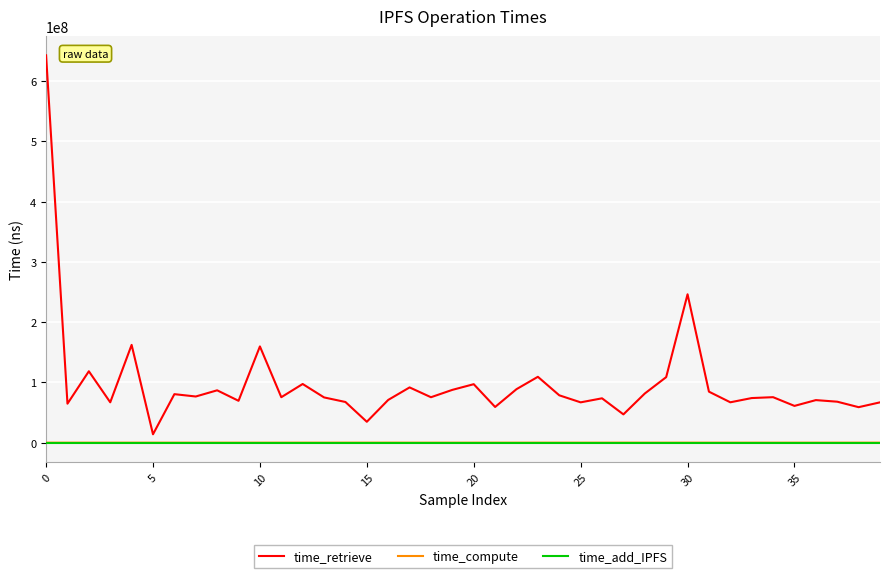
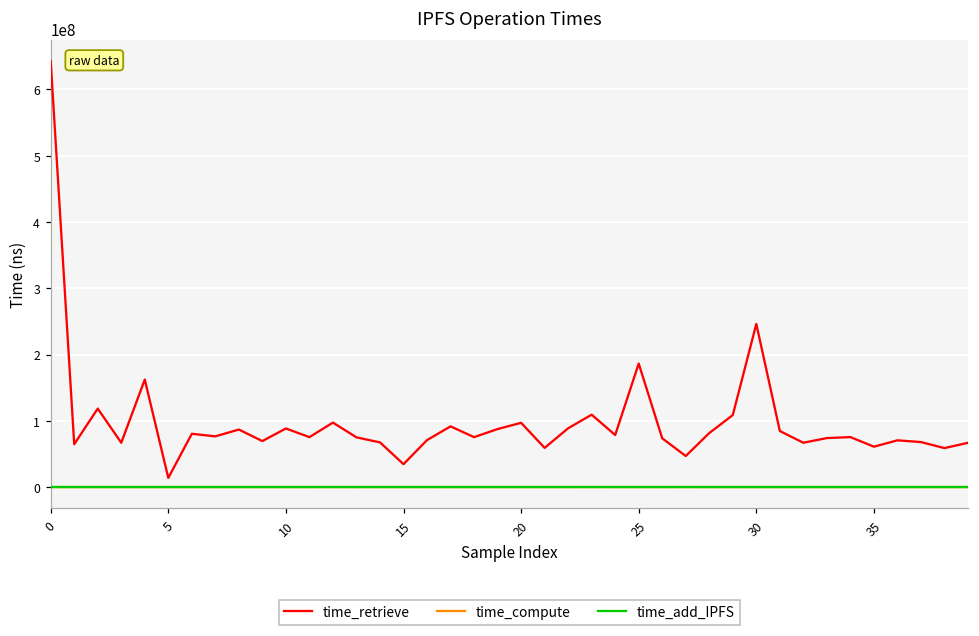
time_retrieve, 10: 160000000 -> 90000000
time_retrieve, 25: 70000000 -> 190000000
